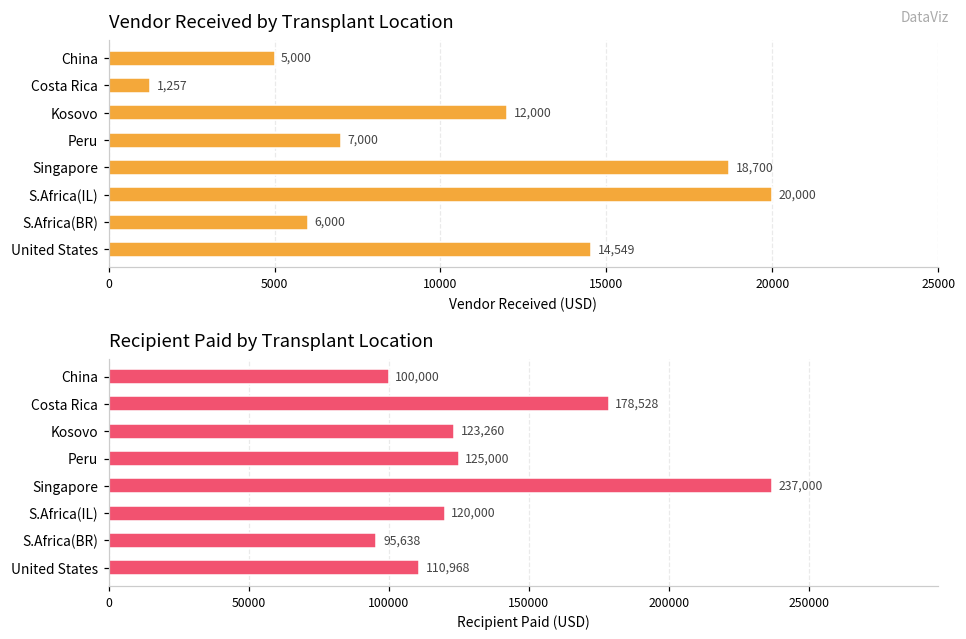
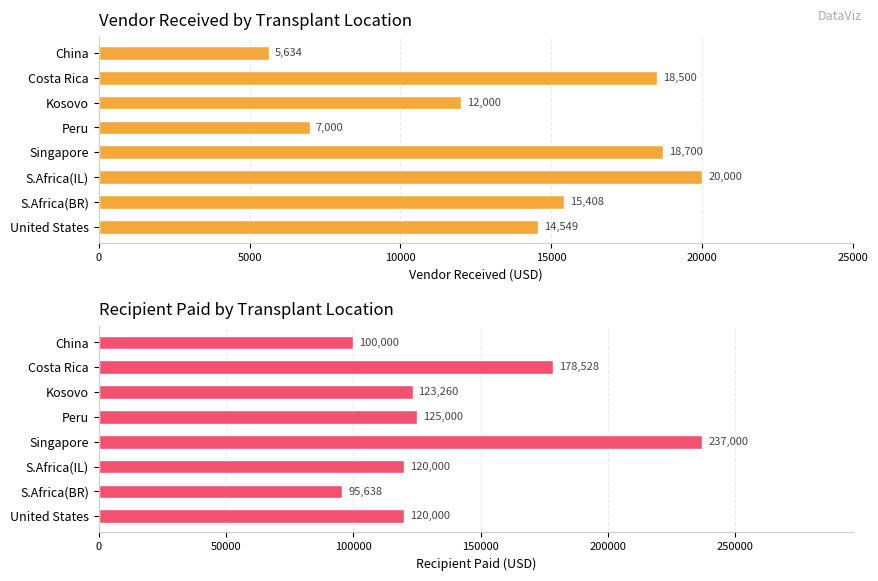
Vendor Received by Transplant Location, China: 5,000 -> 5,634
Vendor Received by Transplant Location, Costa Rica: 1,257 -> 18,500
Vendor Received by Transplant Location, S.Africa(BR): 6,000 -> 15,408
Recipient Paid by Transplant Location, United States: 110,968 -> 120,000
